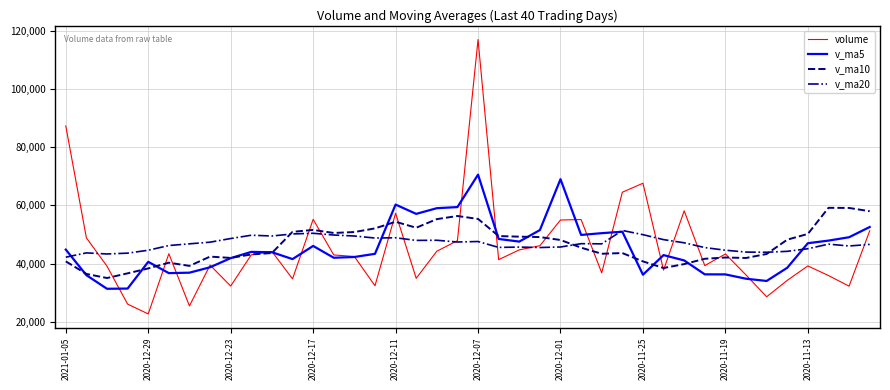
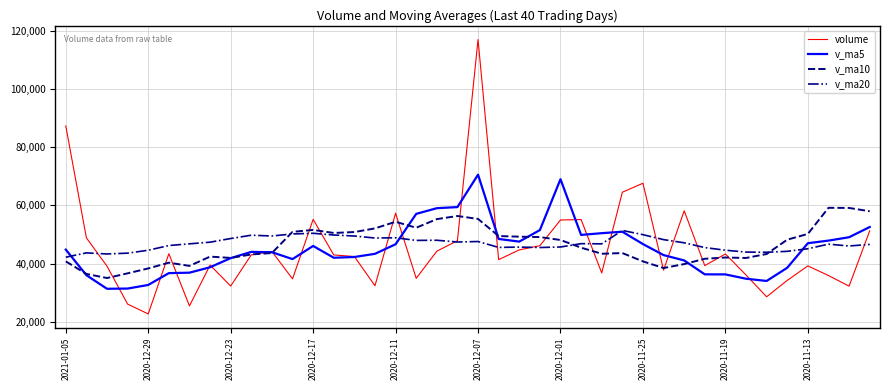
v_ma5, 2020-12-29: 41,000 -> 33,000
v_ma5, 2020-12-11: 60,000 -> 47,000
v_ma5, 2020-11-25: 36,000 -> 47,000
